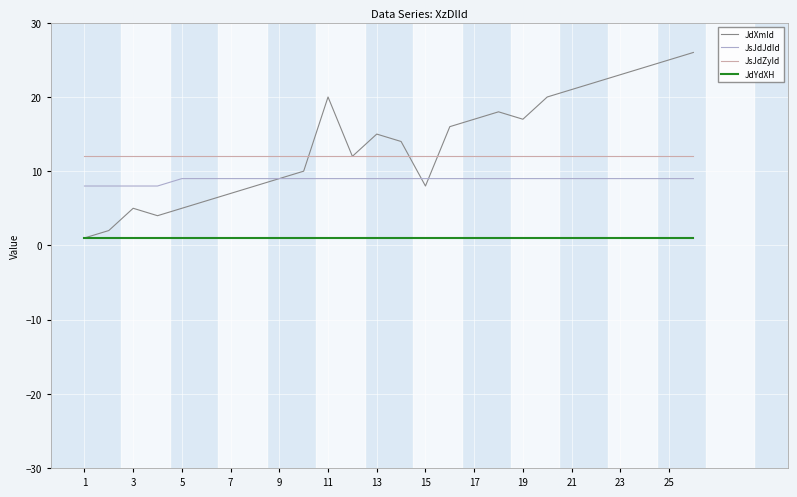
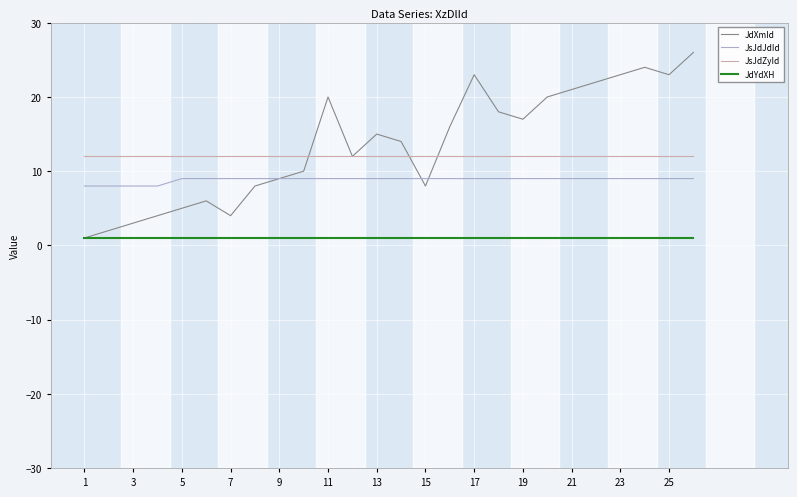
JdXmId, 3: 5 -> 3
JdXmId, 7: 7 -> 4
JdXmId, 17: 17 -> 23
JdXmId, 25: 25 -> 23
